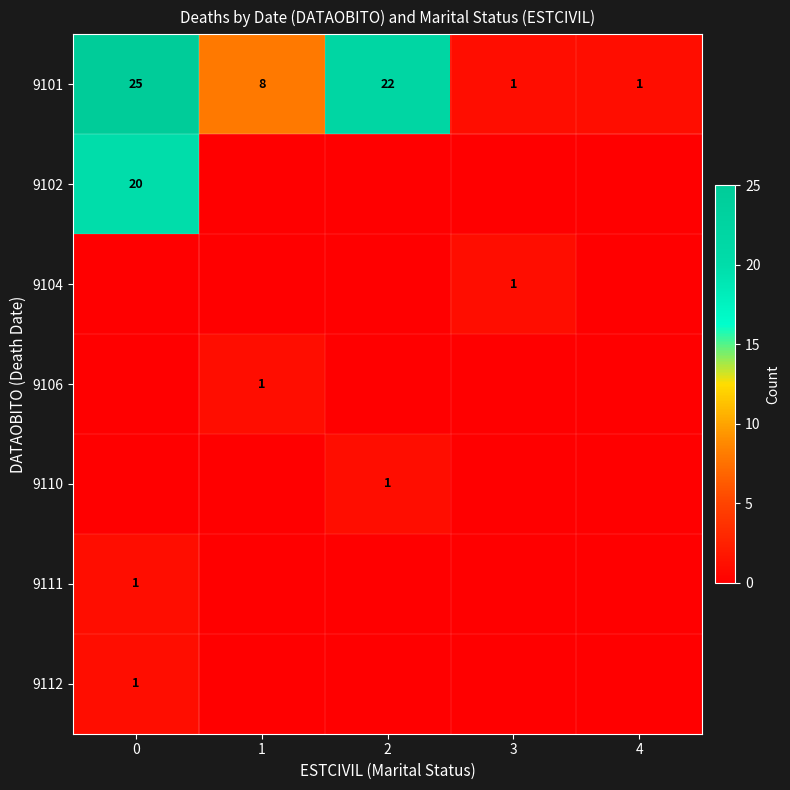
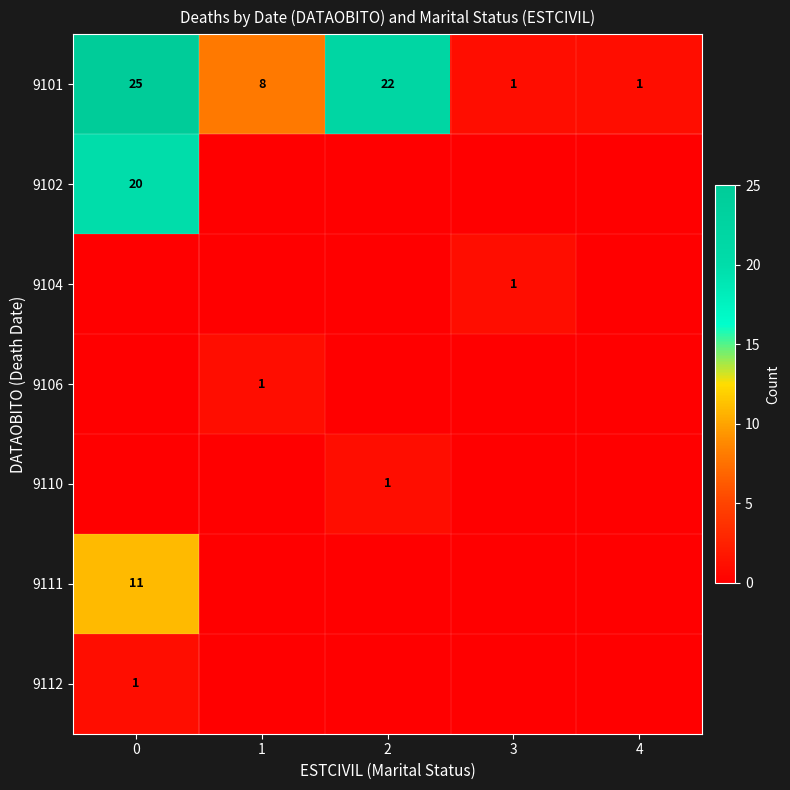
9111, 0: 1 -> 11
